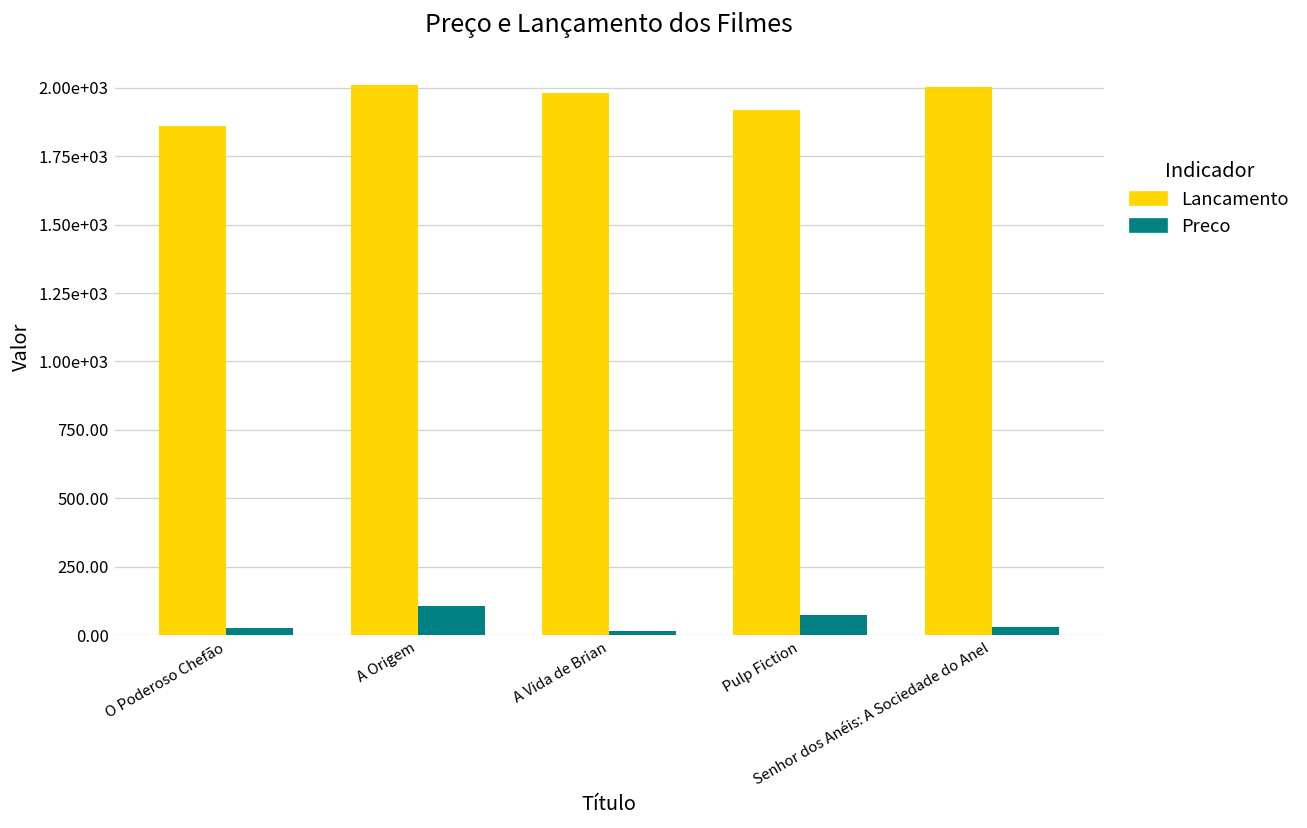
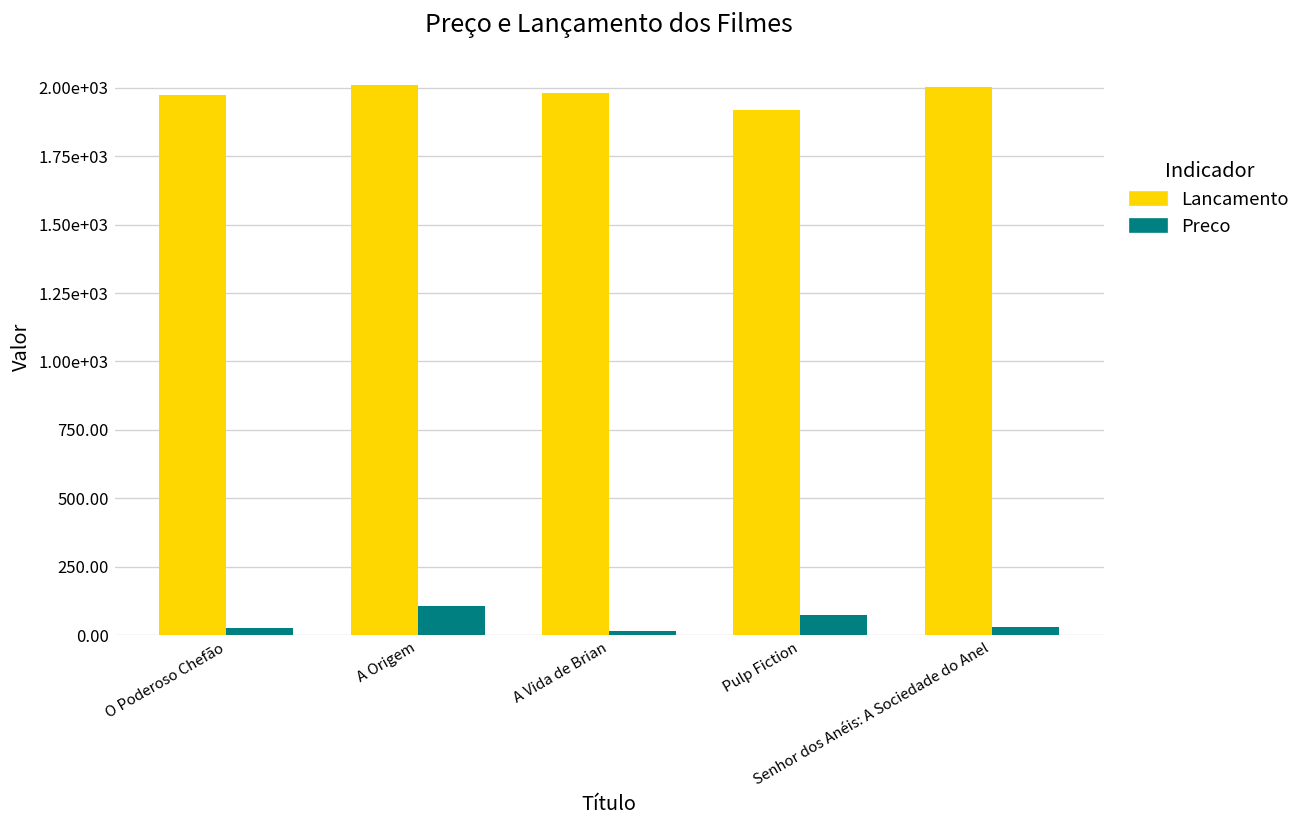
Lancamento, O Poderoso Chefão: 1860 -> 1970
